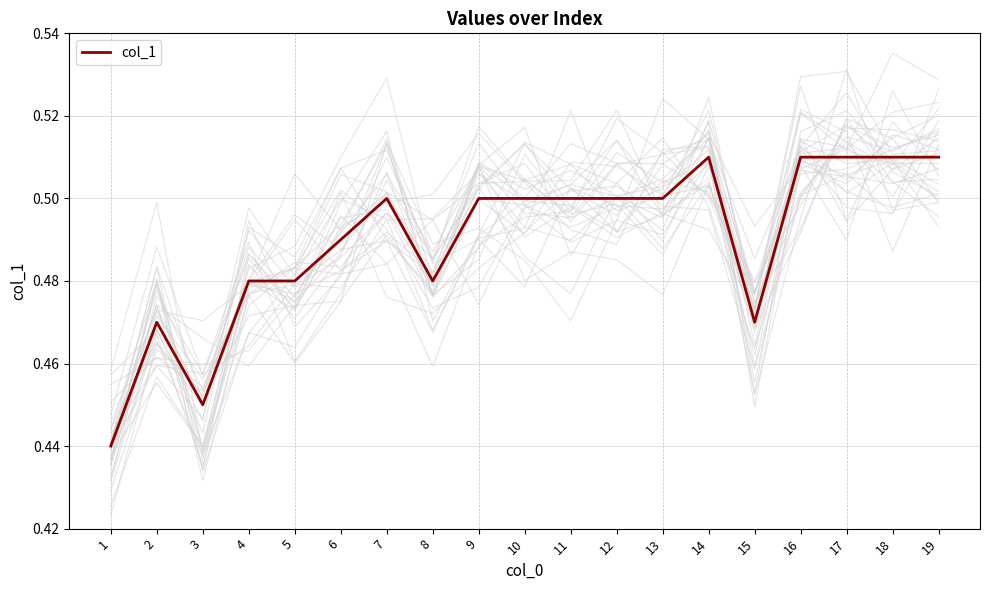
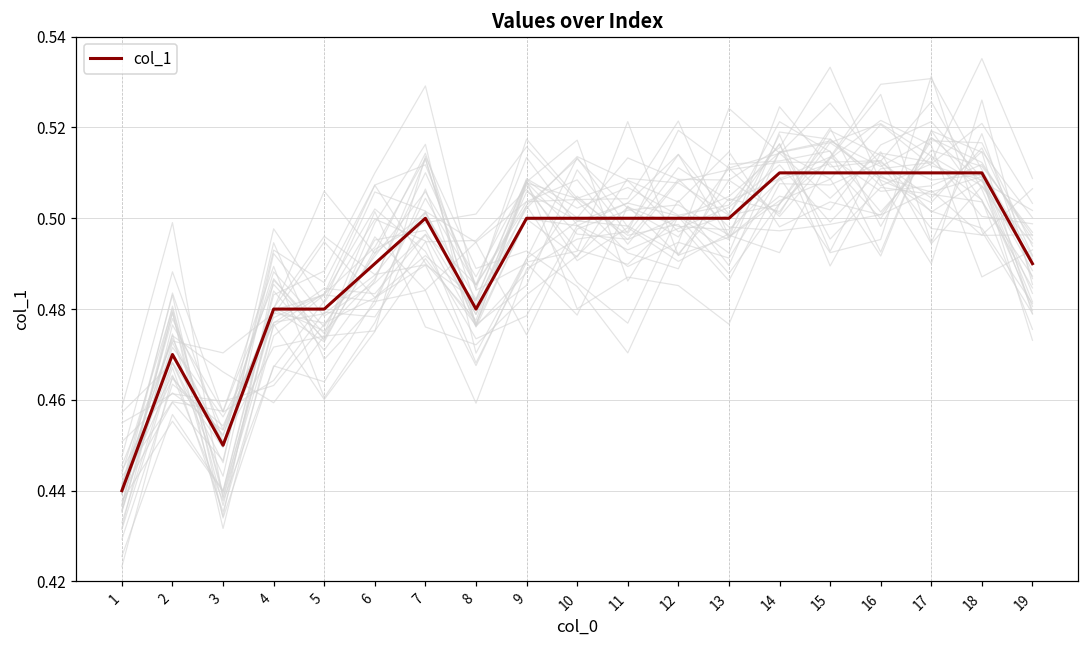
col_1, 15: 0.47 -> 0.51
col_1, 19: 0.51 -> 0.49
